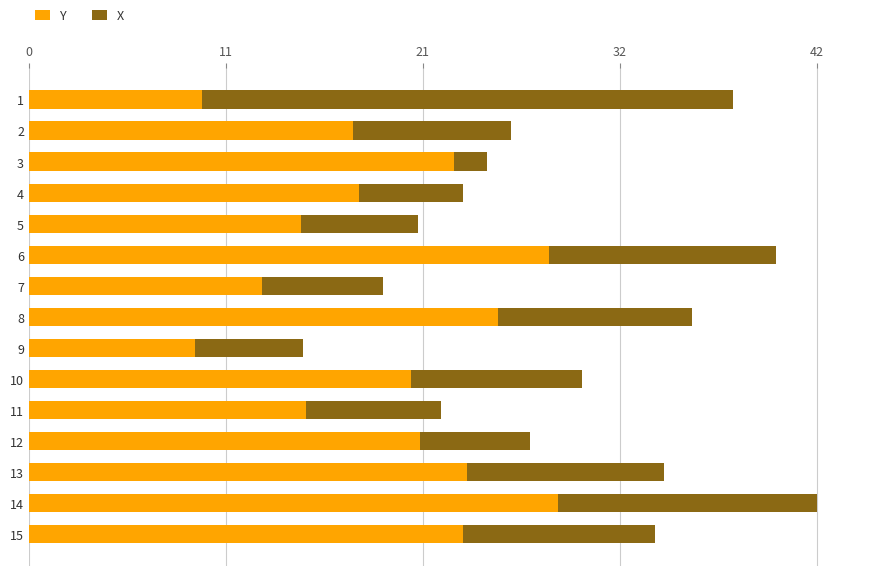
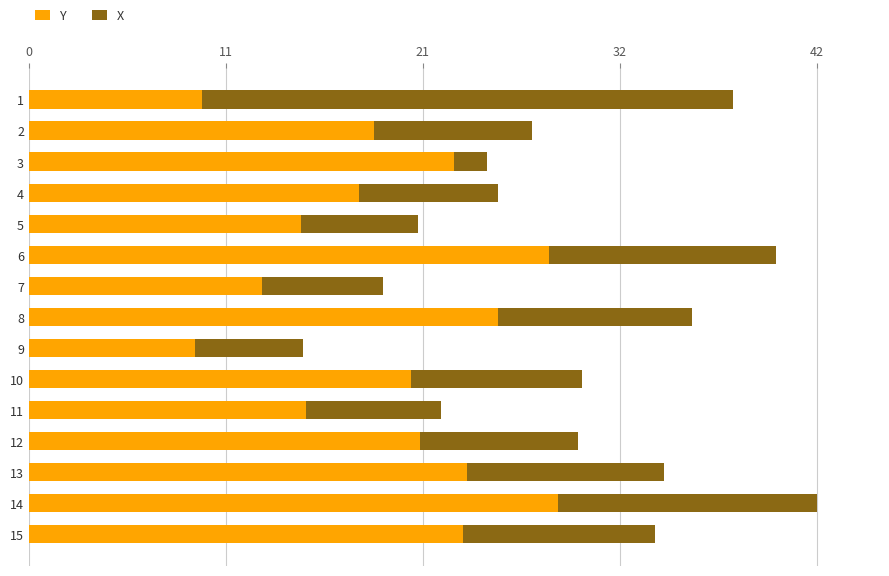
Y, 2: 17.4 -> 18.5
X, 4: 5.6 -> 7.5
X, 12: 5.9 -> 8.5
